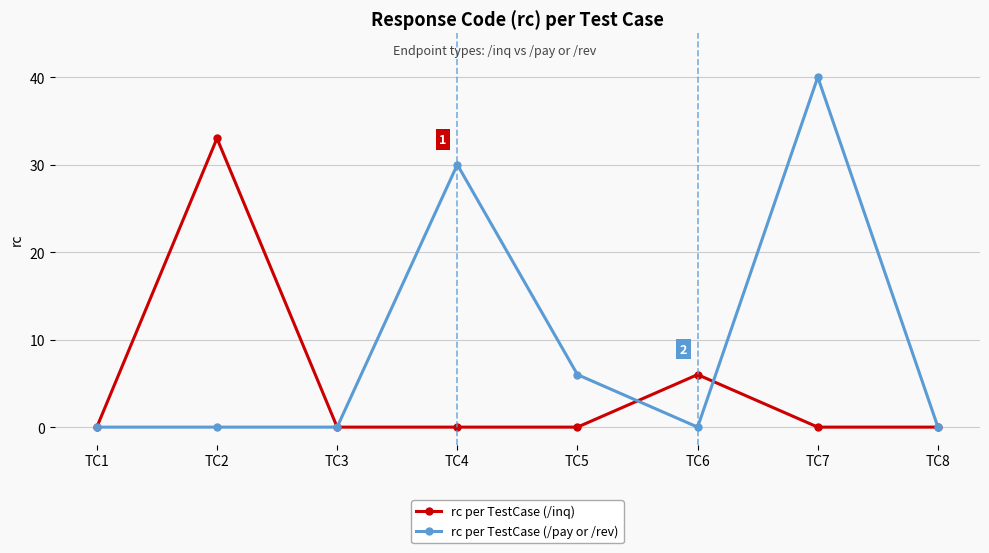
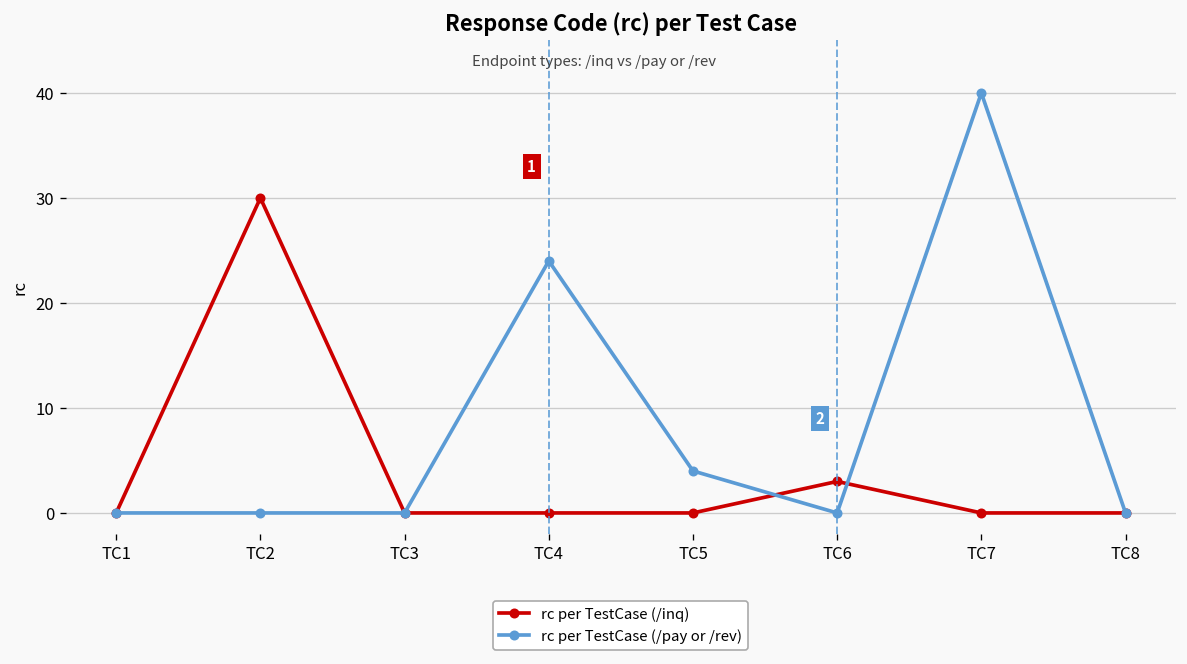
rc per TestCase (/inq), TC2: 33 -> 30
rc per TestCase (/pay or /rev), TC4: 30 -> 24
rc per TestCase (/pay or /rev), TC5: 6 -> 4
rc per TestCase (/inq), TC6: 6 -> 3
